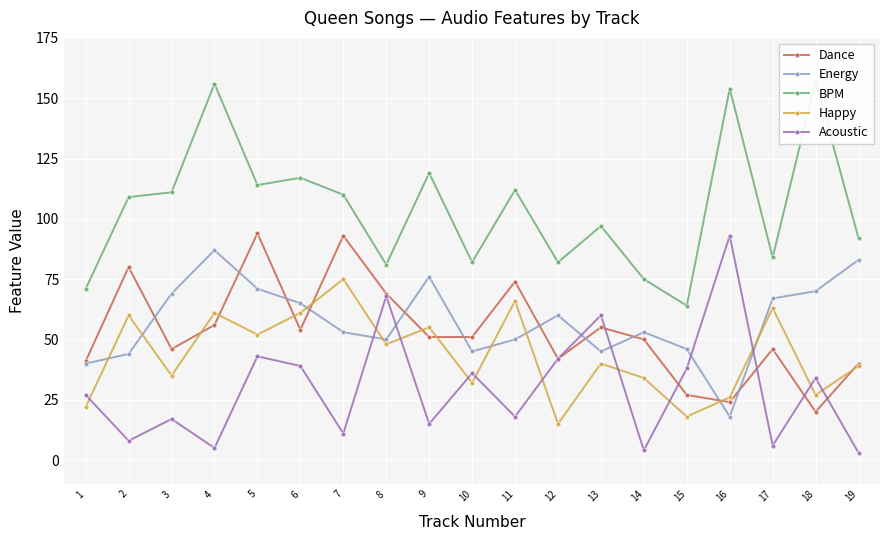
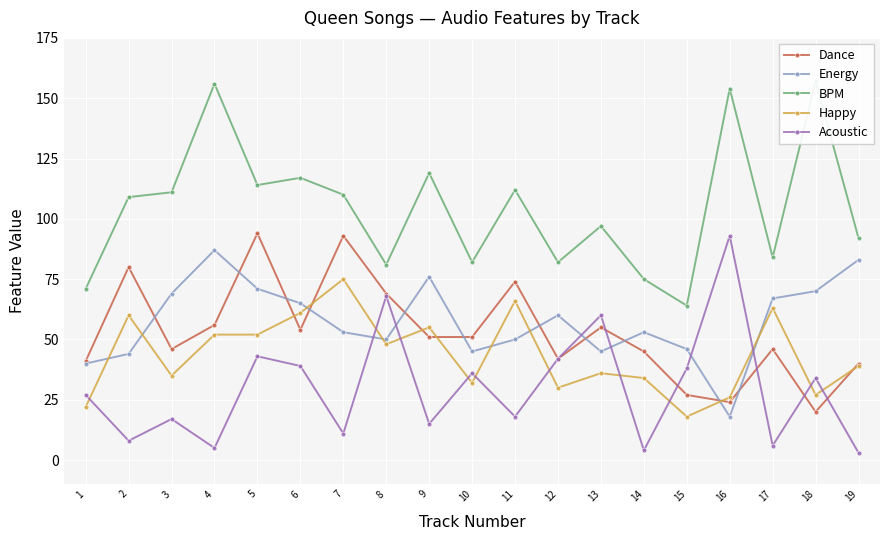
Happy, 4: 61 -> 52
Happy, 12: 15 -> 30
Happy, 13: 40 -> 36
Dance, 14: 50 -> 45
